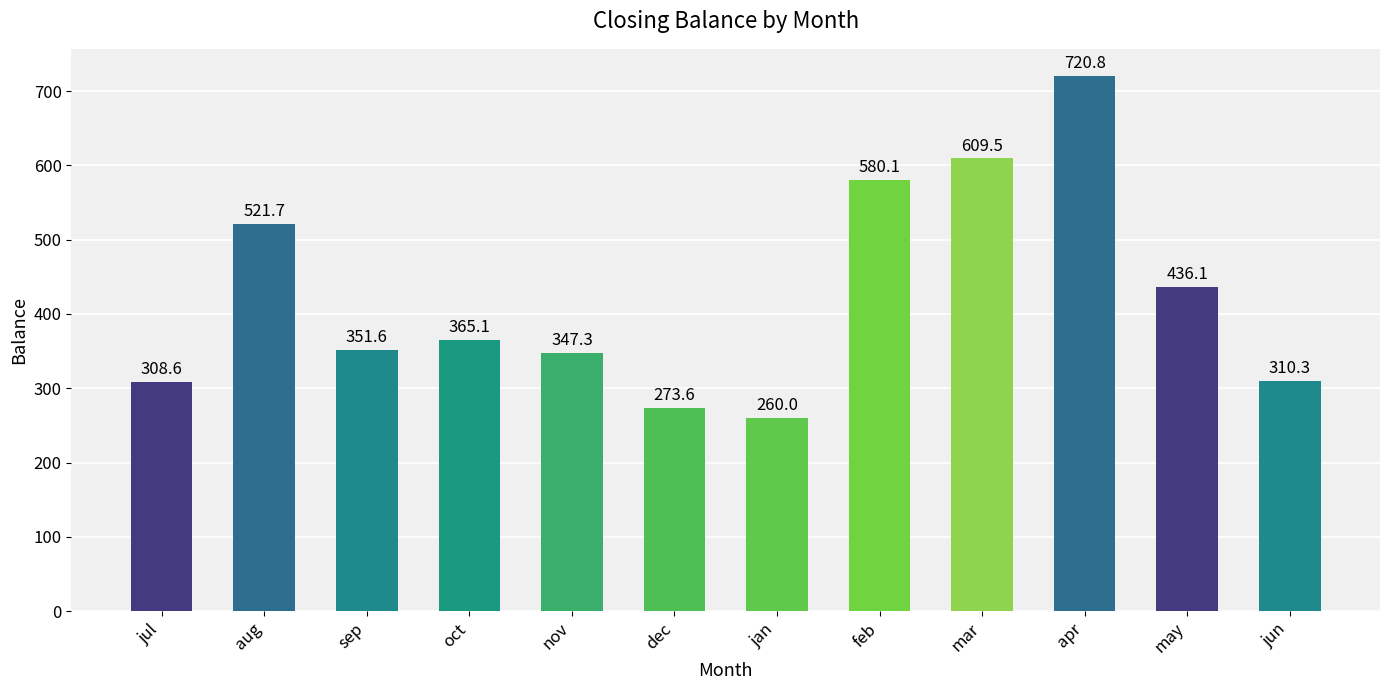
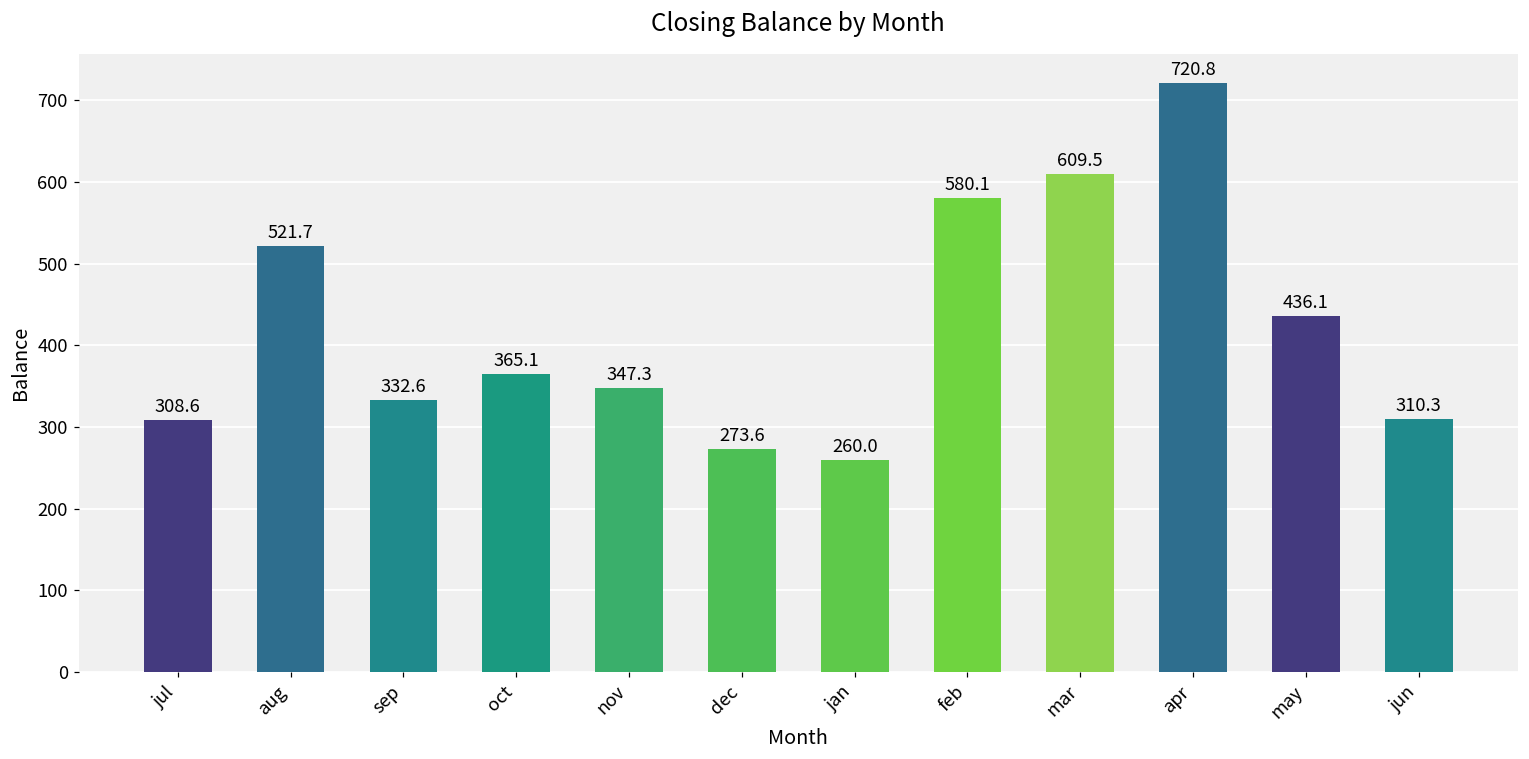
sep: 351.6 -> 332.6
